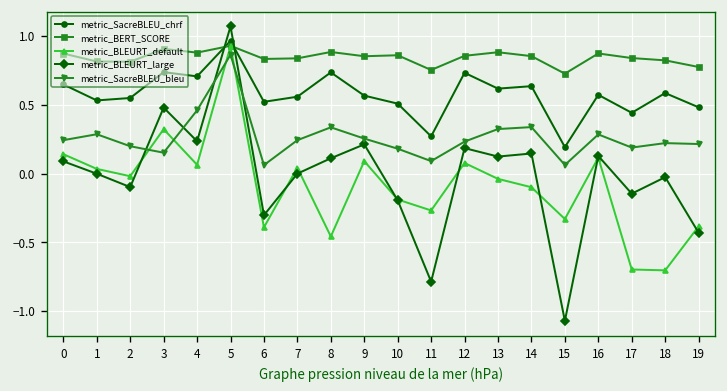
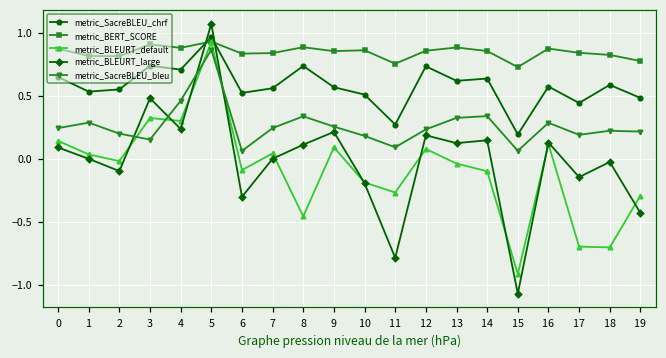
metric_BLEURT_default, 4: 0.06 -> 0.30
metric_BLEURT_default, 6: -0.39 -> -0.09
metric_BLEURT_default, 15: -0.33 -> -0.92
metric_BLEURT_default, 19: -0.38 -> -0.29
